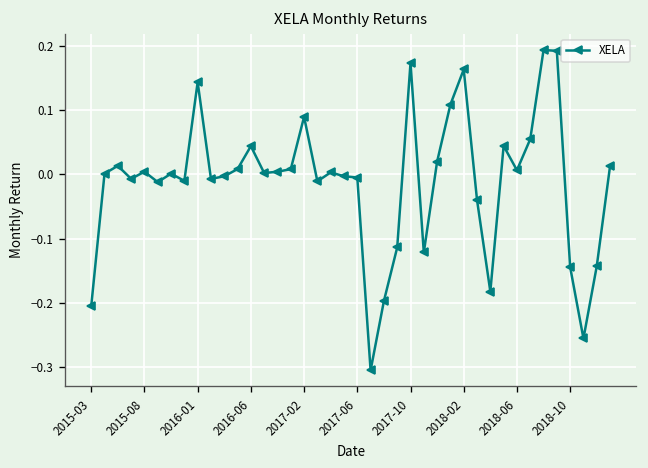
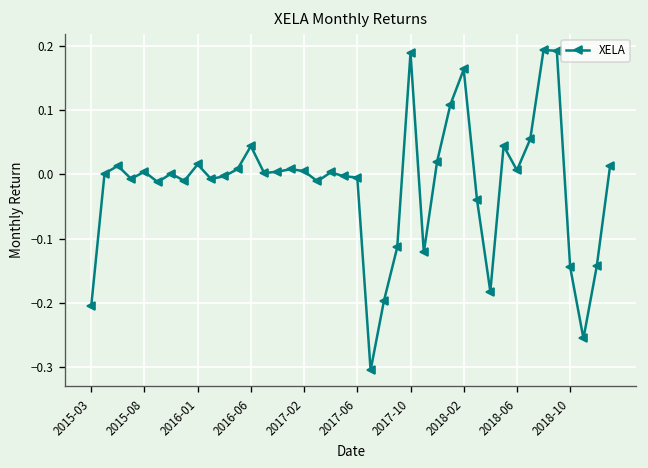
2016-01: 0.14 -> 0.02
2017-02: 0.09 -> 0.00
2017-10: 0.17 -> 0.19
